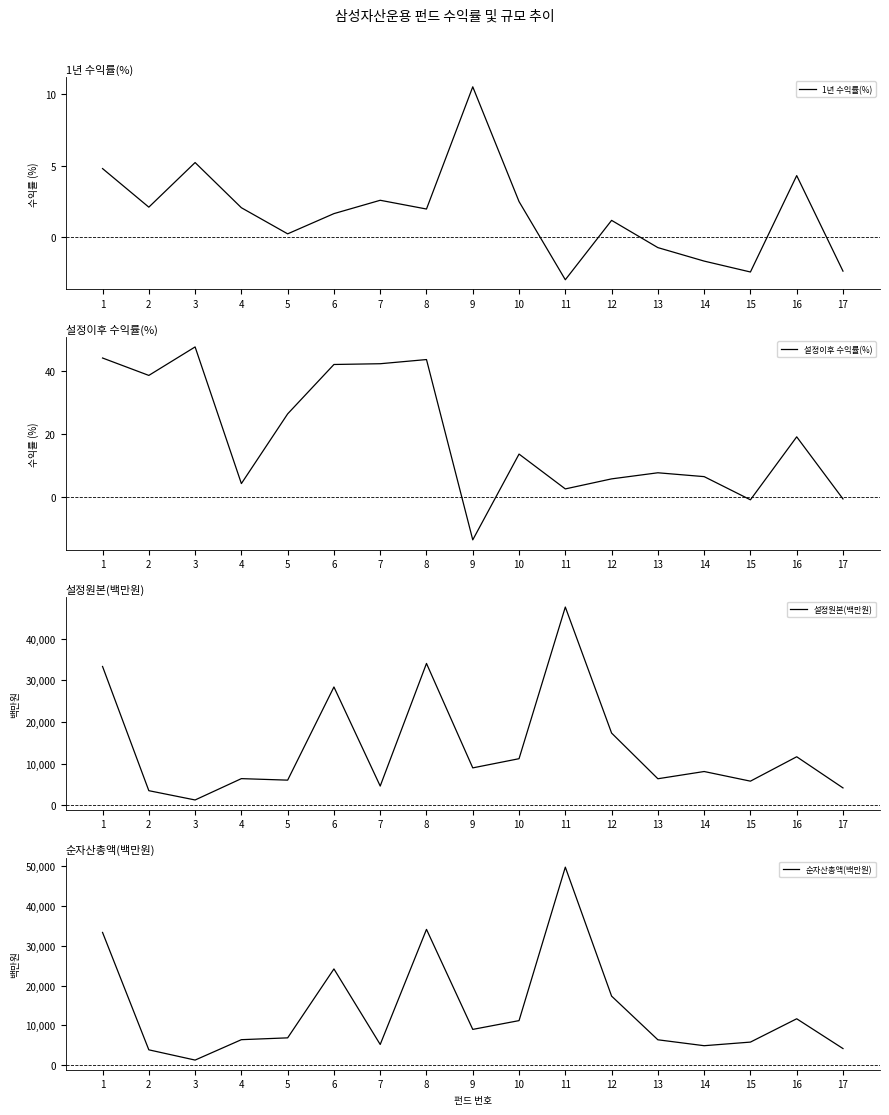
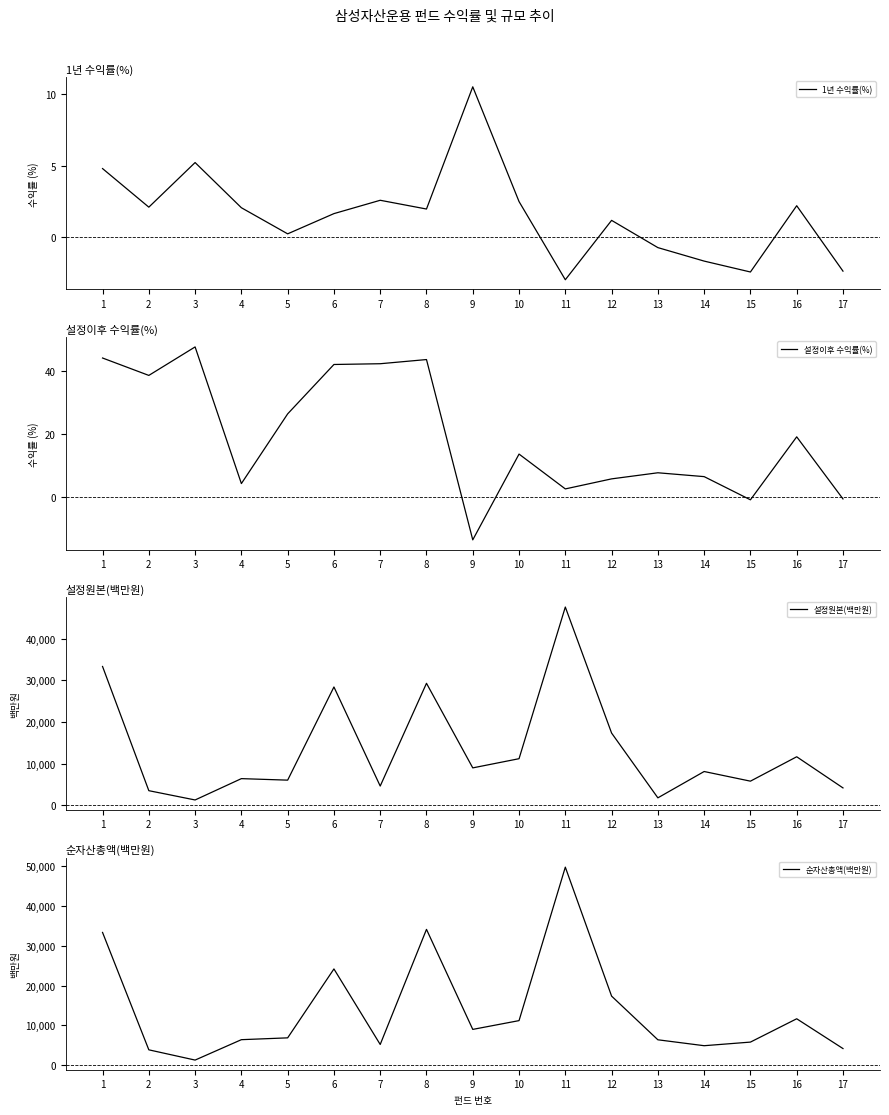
1년 수익률(%), 16: 4.3 -> 2.2
설정원본(백만원), 8: 34,000 -> 29,000
설정원본(백만원), 13: 6,000 -> 2,000
